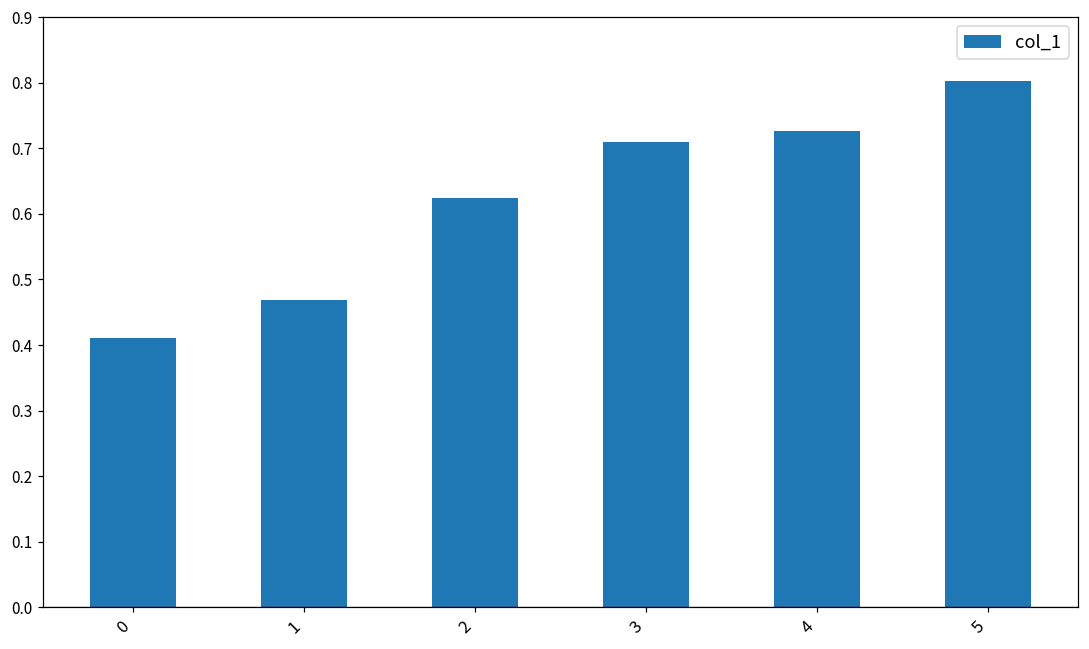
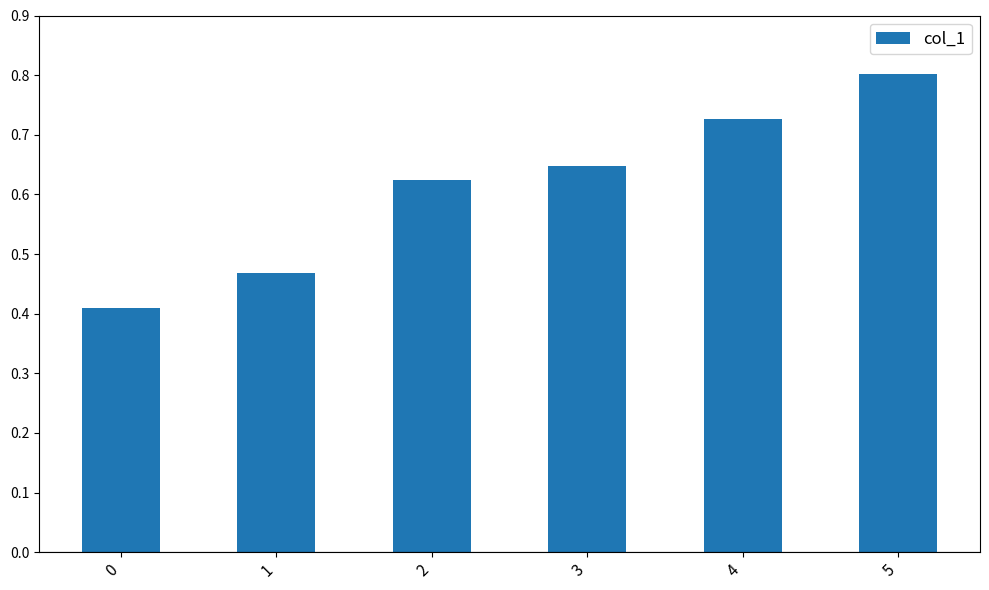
3: 0.71 -> 0.65
